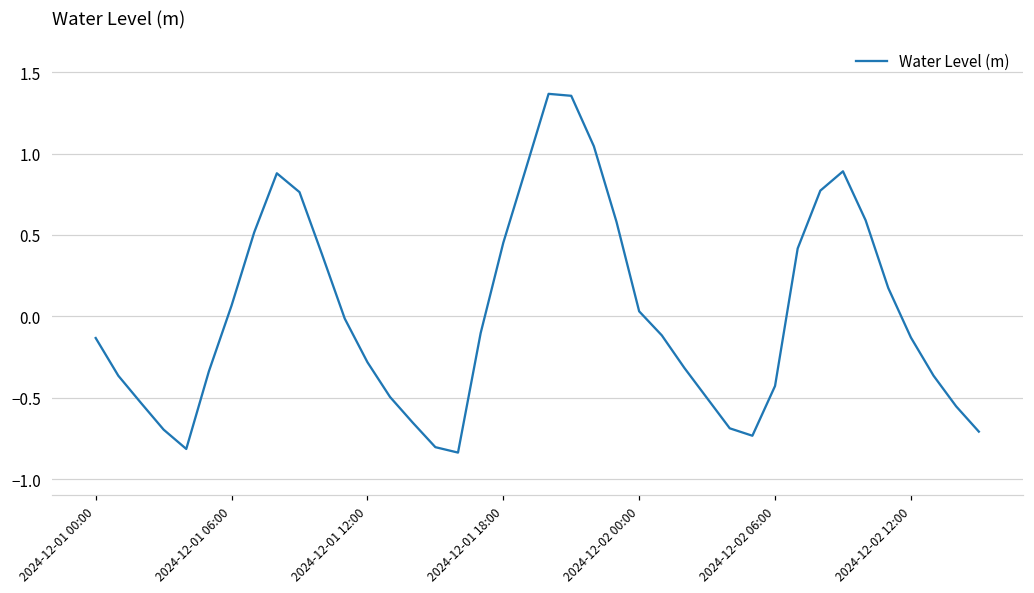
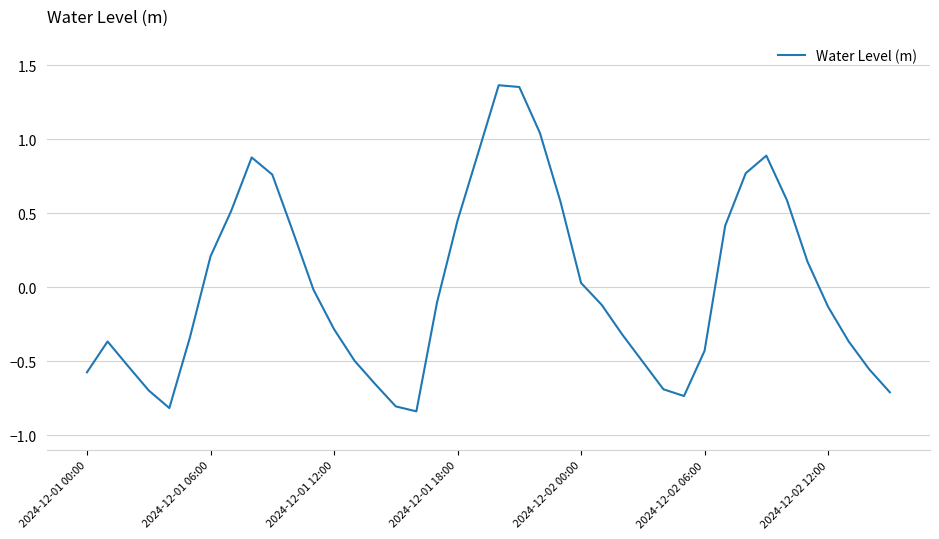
2024-12-01 00:00: -0.13 -> -0.57
2024-12-01 06:00: 0.07 -> 0.21
